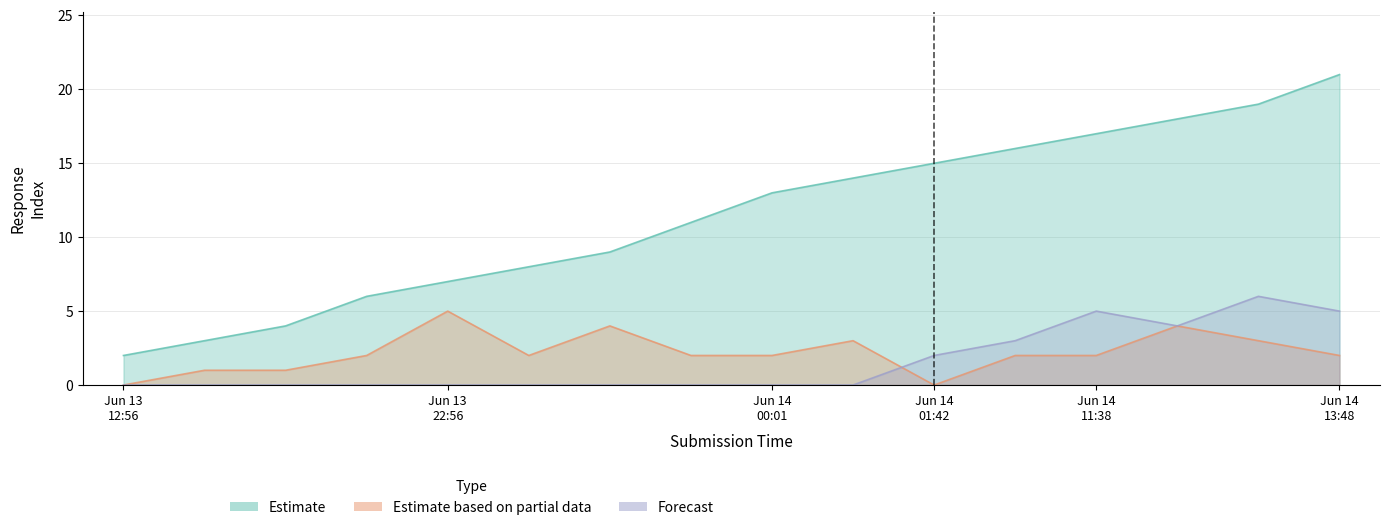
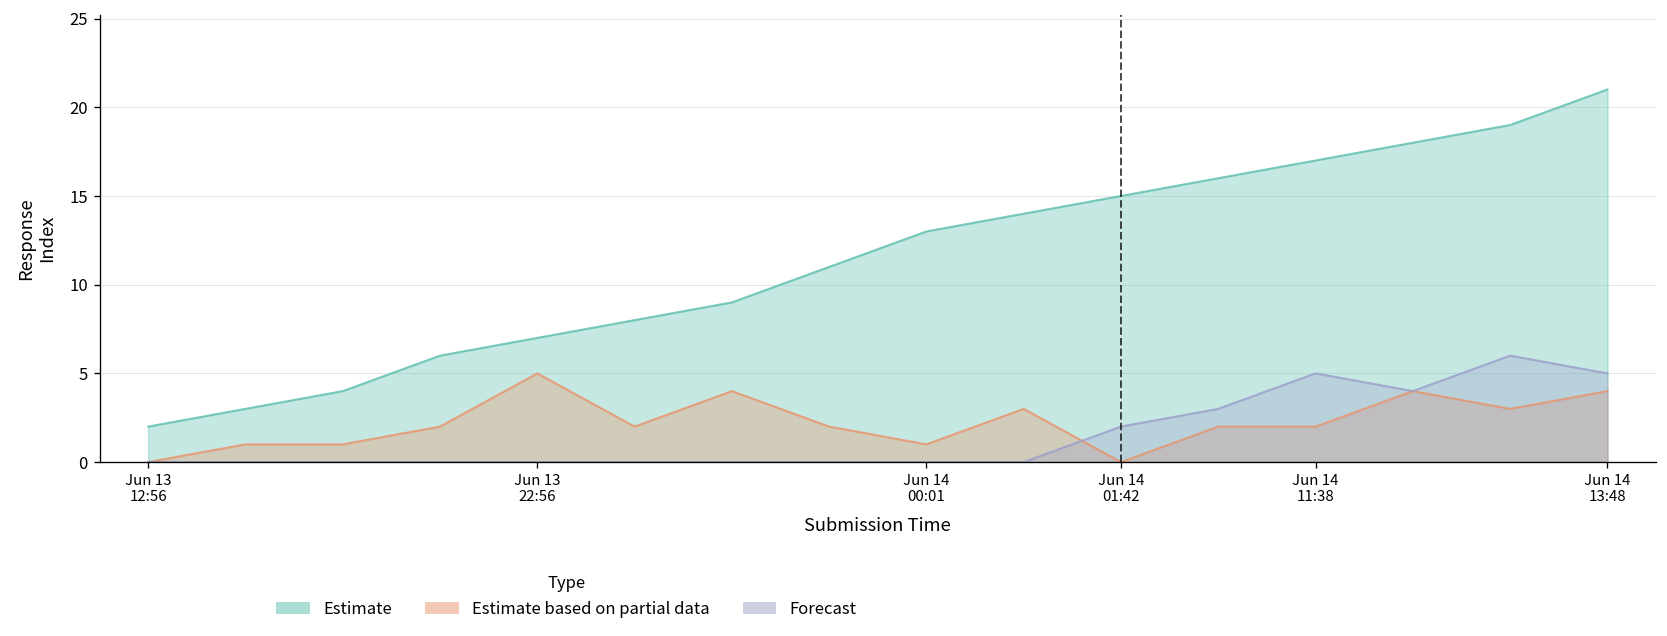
Estimate based on partial data, Jun 14 00:01: 2 -> 1
Estimate based on partial data, Jun 14 13:48: 2 -> 4
